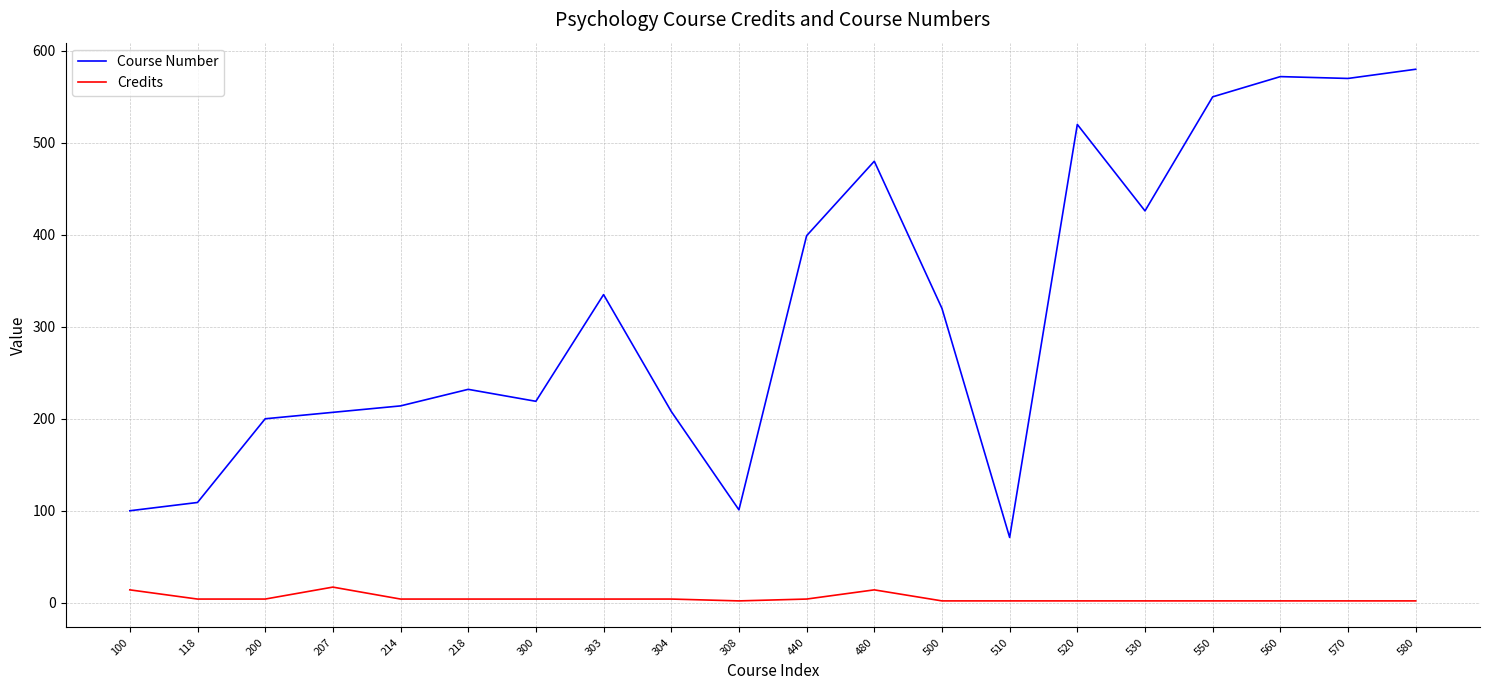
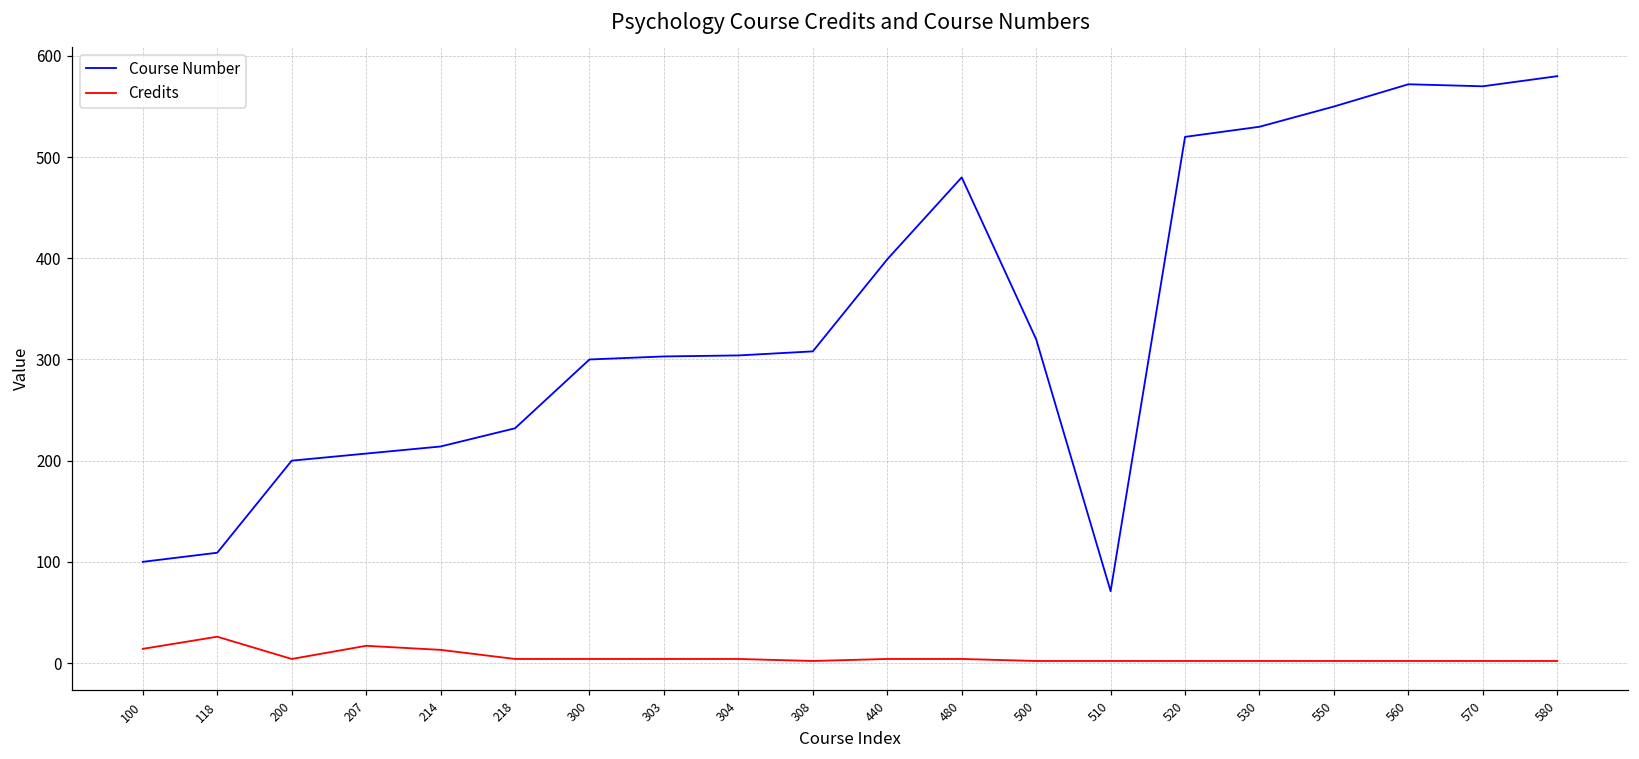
Credits, 118: 0 -> 30
Credits, 214: 0 -> 10
Course Number, 300: 220 -> 300
Course Number, 303: 340 -> 300
Course Number, 304: 210 -> 300
Course Number, 308: 100 -> 310
Credits, 480: 10 -> 0
Course Number, 530: 430 -> 530
